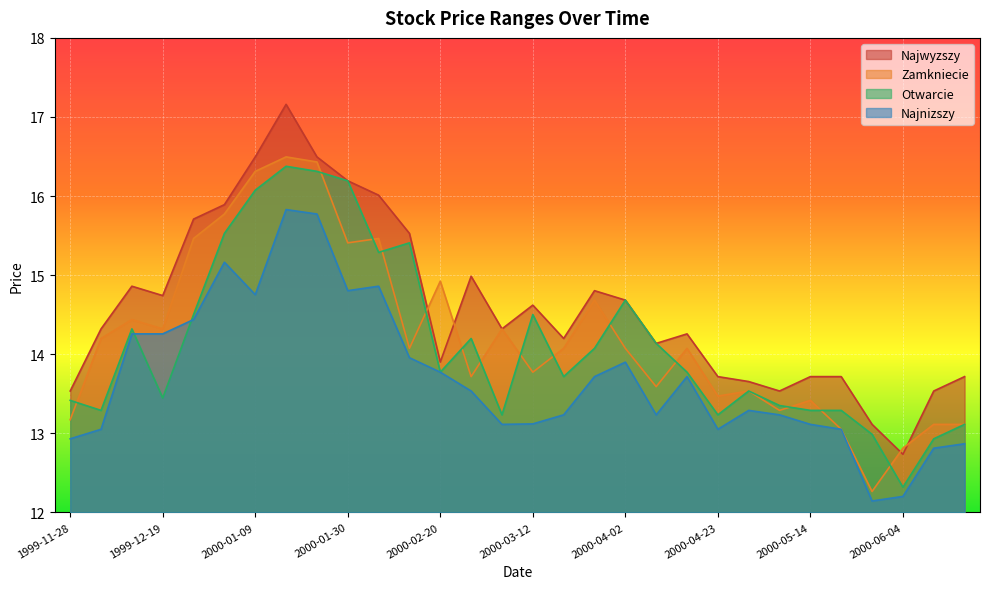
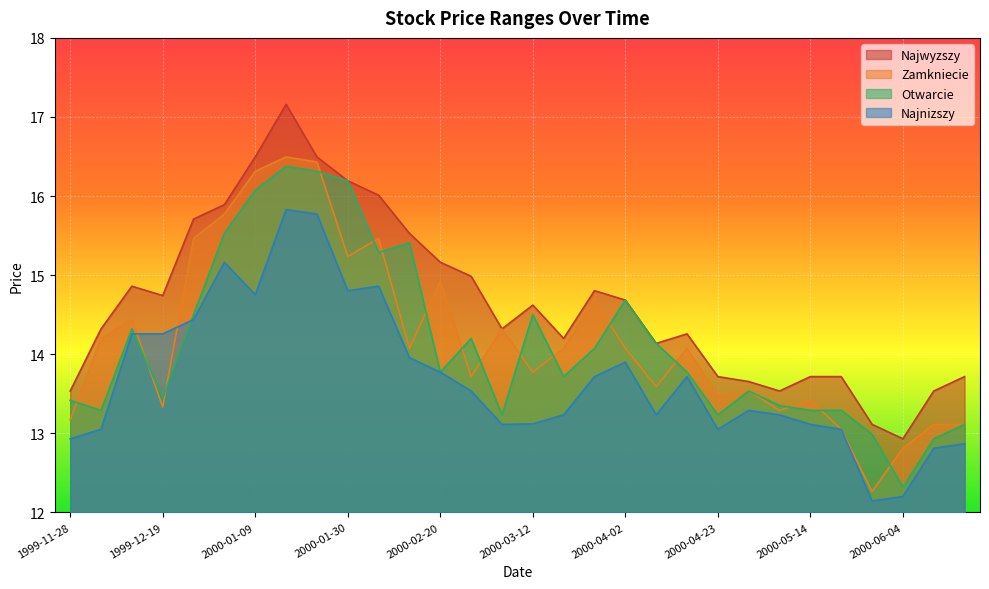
Zamkniecie, 1999-12-19: 14.3 -> 13.3
Zamkniecie, 2000-01-30: 15.4 -> 15.2
Najwyzszy, 2000-02-20: 13.9 -> 15.2
Najwyzszy, 2000-06-04: 12.7 -> 12.9
